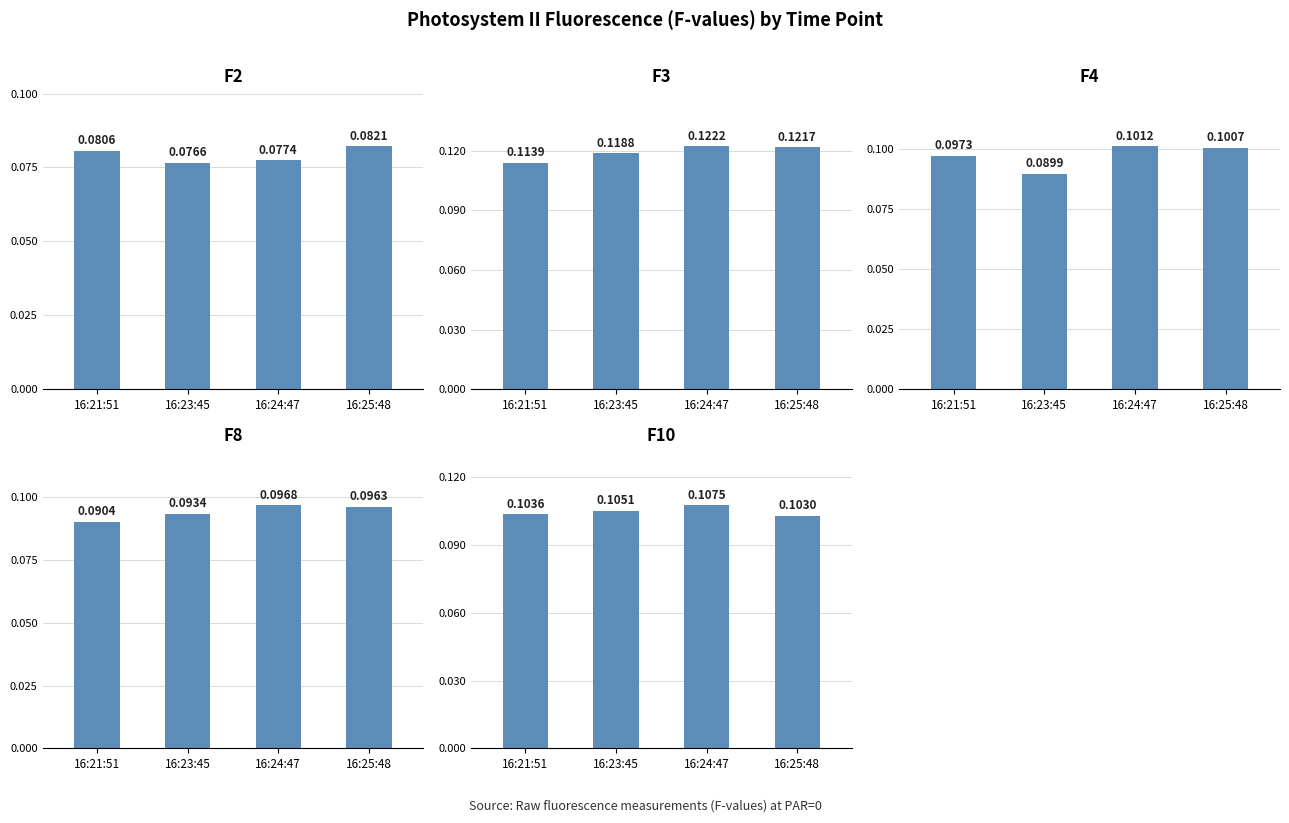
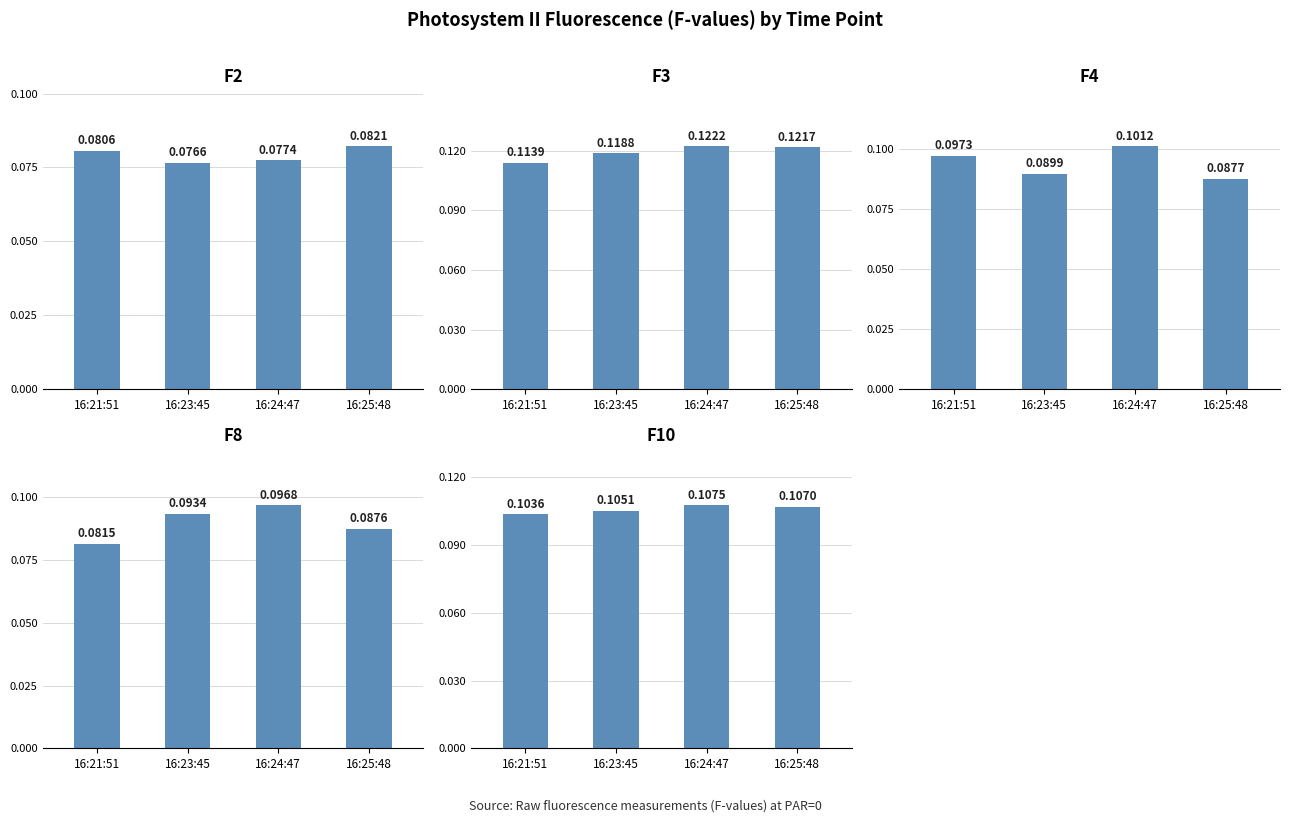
F4, 16:25:48: 0.1007 -> 0.0877
F8, 16:21:51: 0.0904 -> 0.0815
F8, 16:25:48: 0.0963 -> 0.0876
F10, 16:25:48: 0.1030 -> 0.1070
